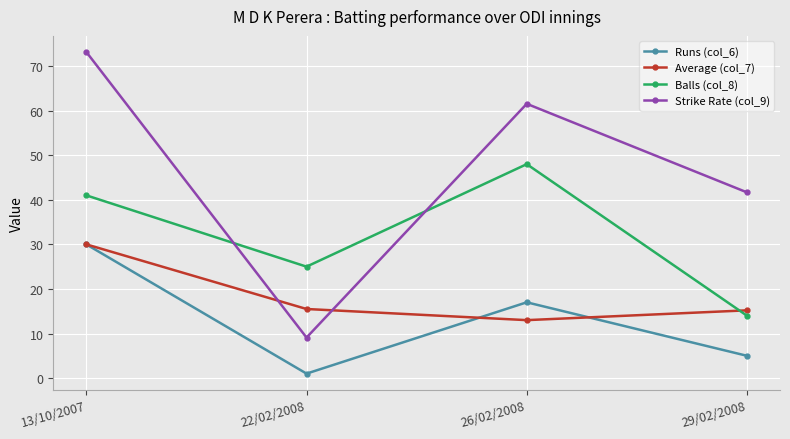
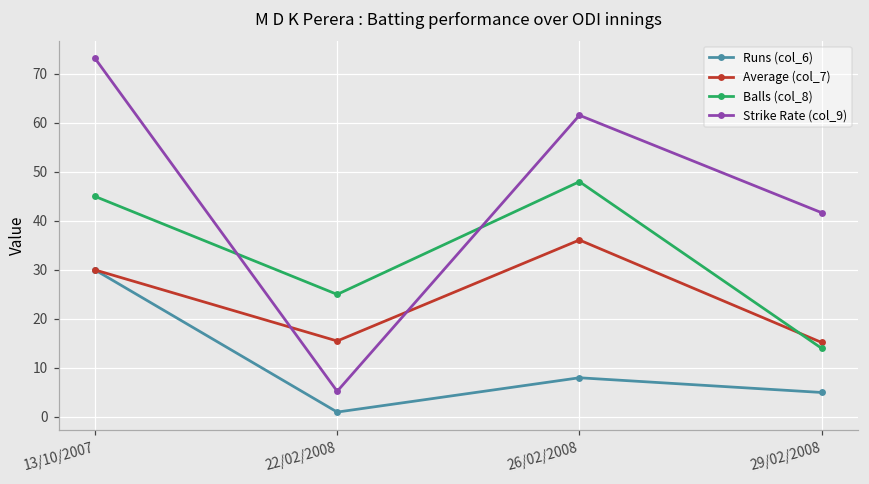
Balls (col_8), 13/10/2007: 41 -> 45
Strike Rate (col_9), 22/02/2008: 9 -> 5
Runs (col_6), 26/02/2008: 17 -> 8
Average (col_7), 26/02/2008: 13 -> 36
